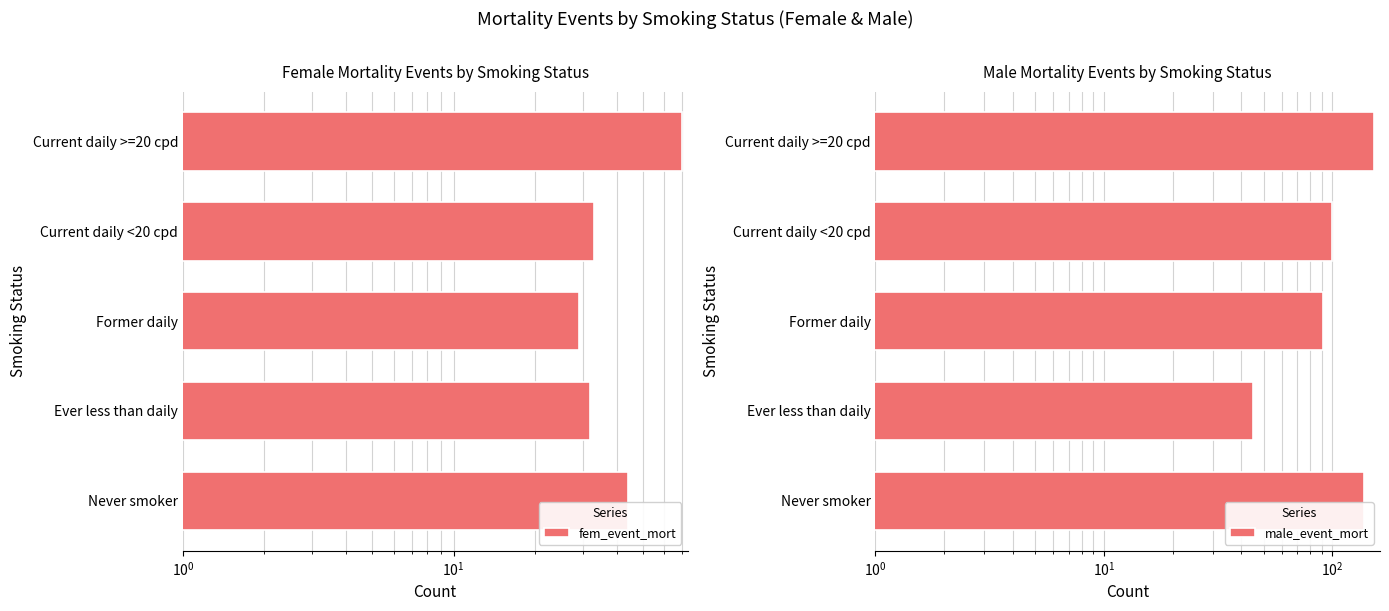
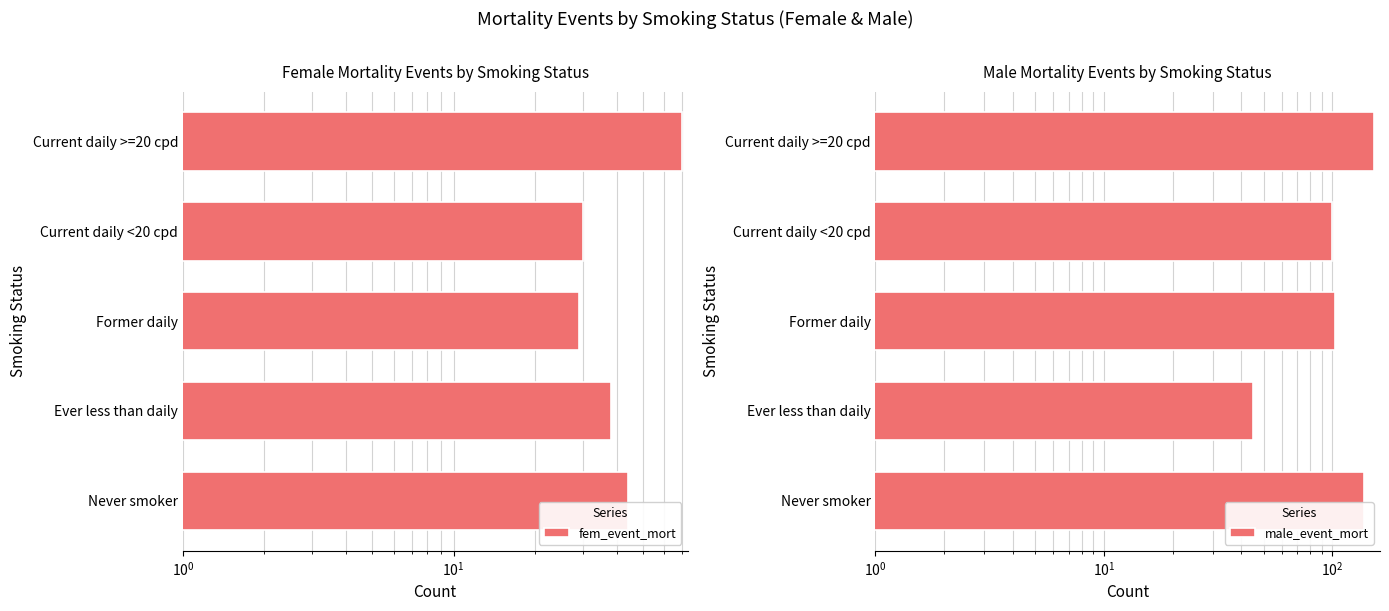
Female Mortality Events by Smoking Status, Current daily <20 cpd: 33 -> 30
Female Mortality Events by Smoking Status, Ever less than daily: 32 -> 38
Male Mortality Events by Smoking Status, Former daily: 91 -> 100
